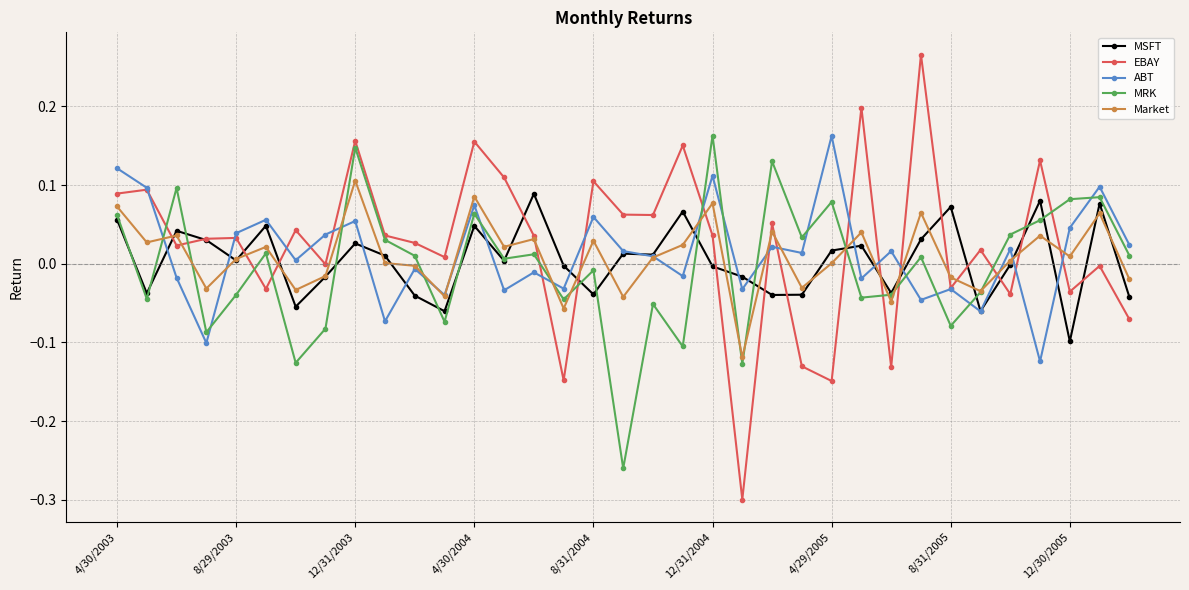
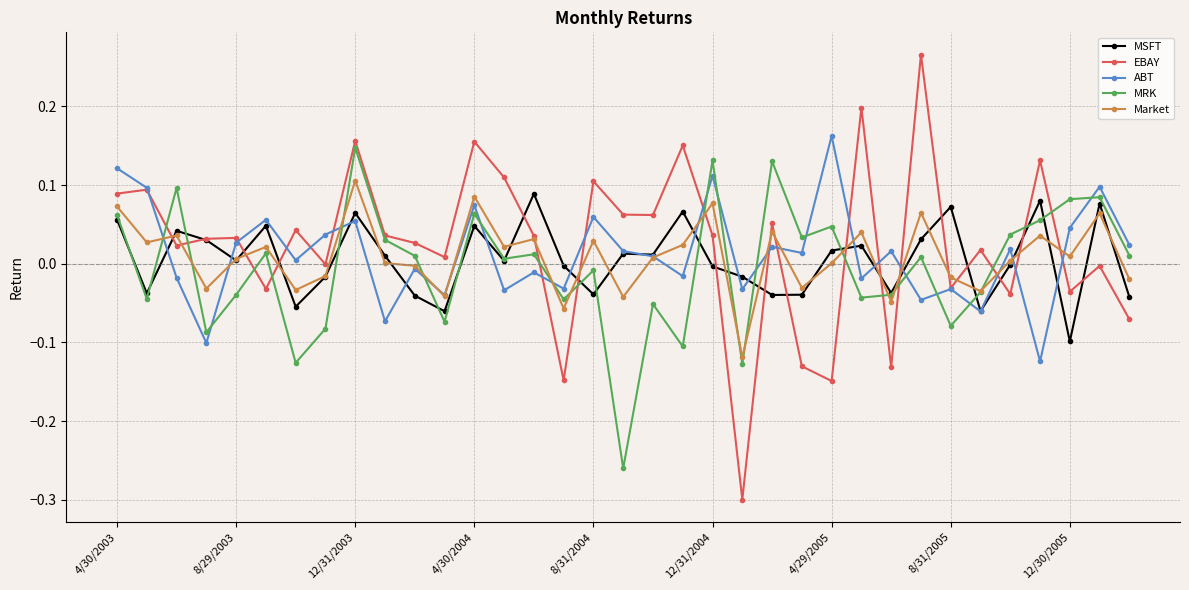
ABT, 8/29/2003: 0.04 -> 0.03
MSFT, 12/31/2003: 0.03 -> 0.06
MRK, 12/31/2004: 0.16 -> 0.13
MRK, 4/29/2005: 0.08 -> 0.05
